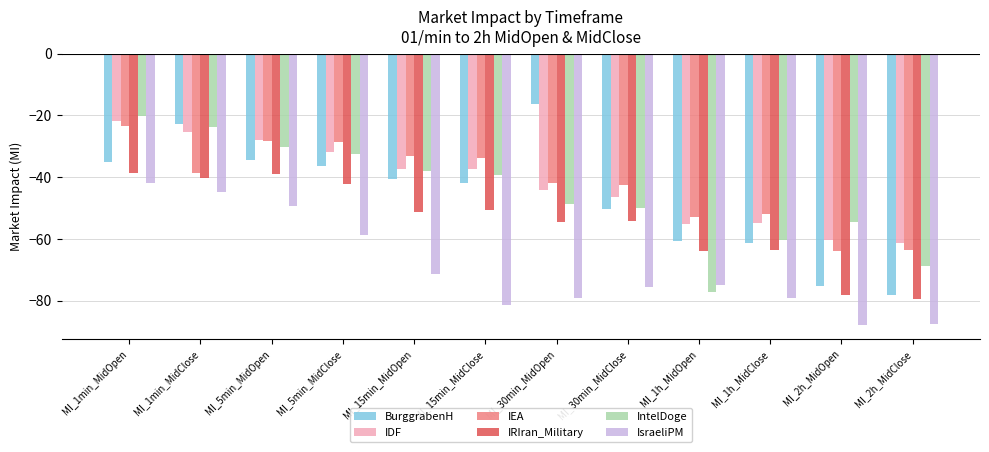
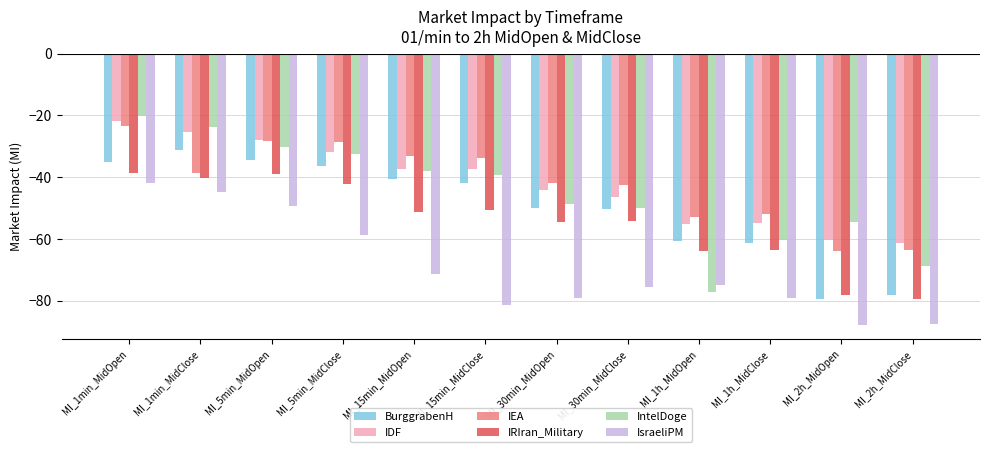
BurggrabenH, MI_1min_MidClose: -23 -> -31
BurggrabenH, MI_30min_MidOpen: -16 -> -50
BurggrabenH, MI_2h_MidOpen: -75 -> -80
